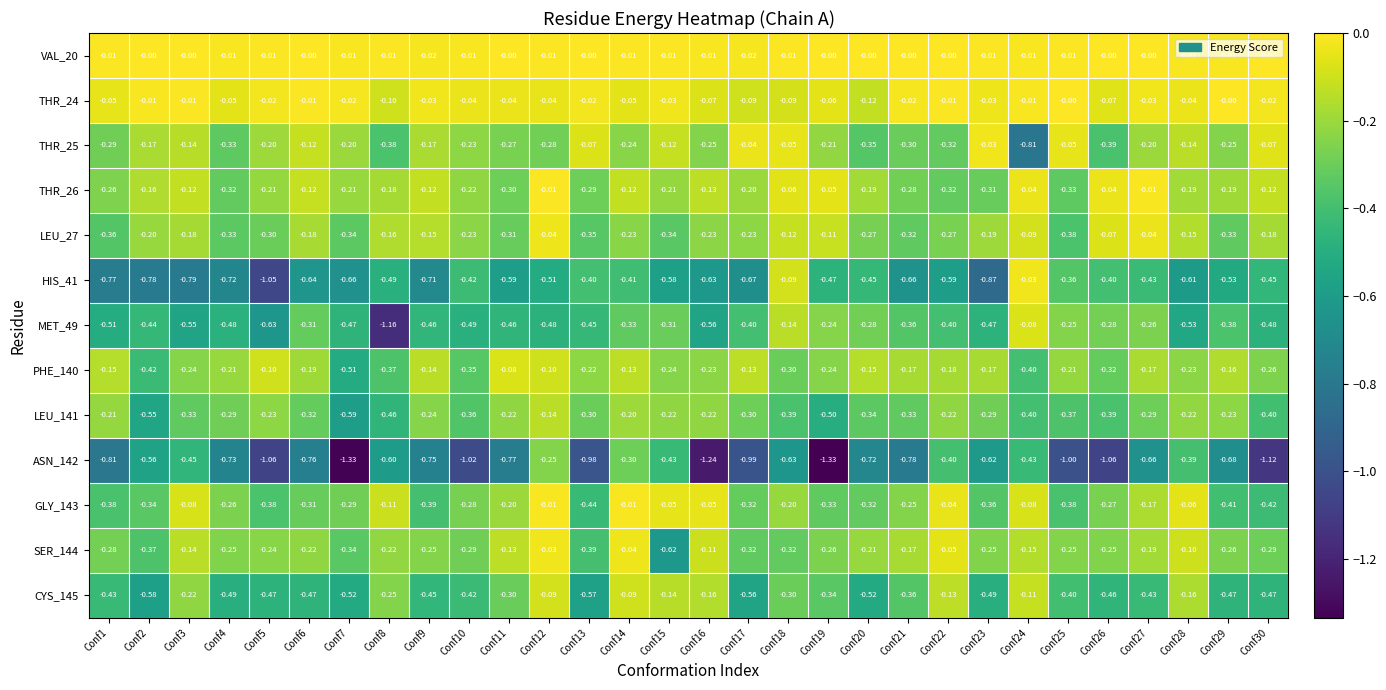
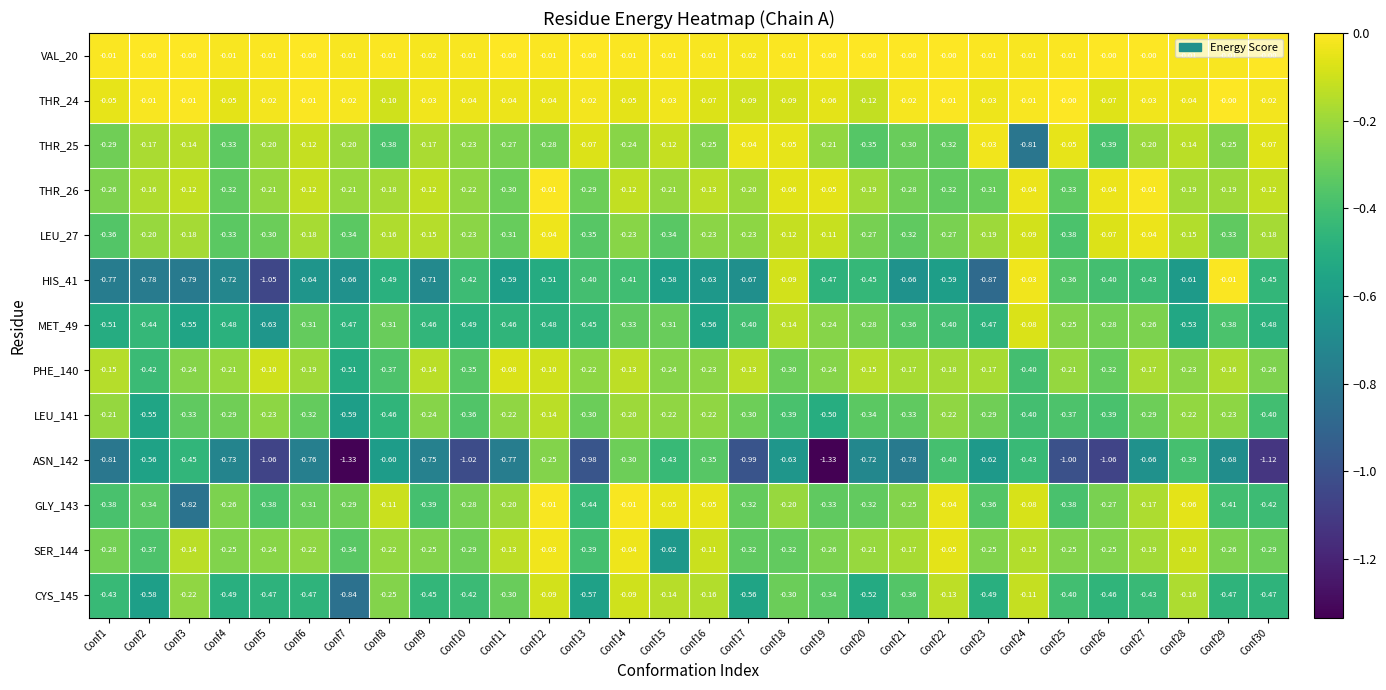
HIS_41, Conf29: -0.53 -> -0.01
MET_49, Conf8: -1.16 -> -0.31
ASN_142, Conf16: -1.24 -> -0.35
GLY_143, Conf3: -0.08 -> -0.82
CYS_145, Conf7: -0.52 -> -0.84
